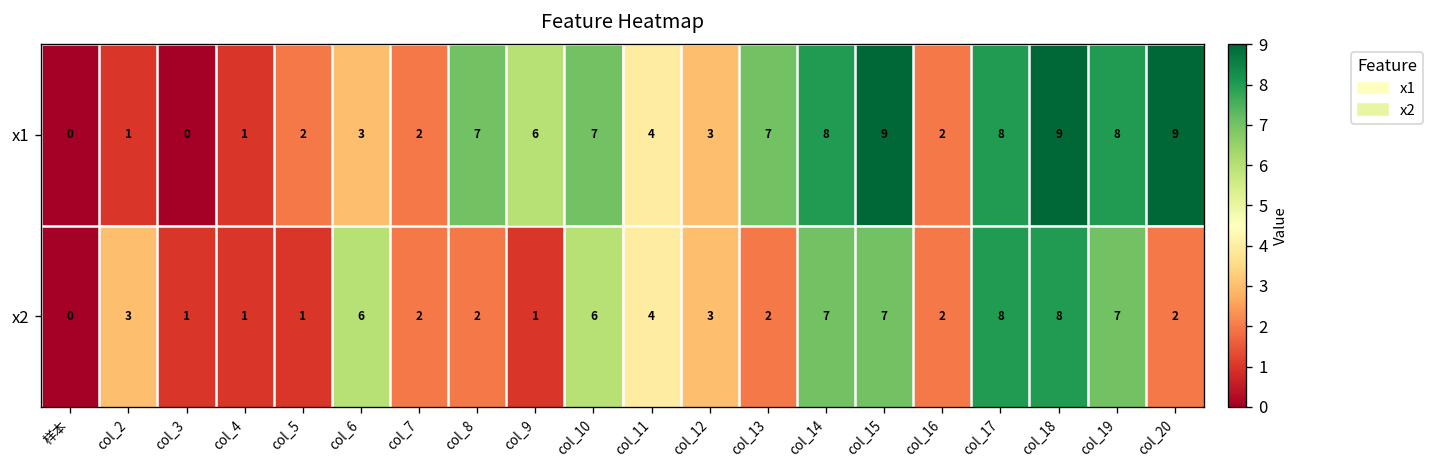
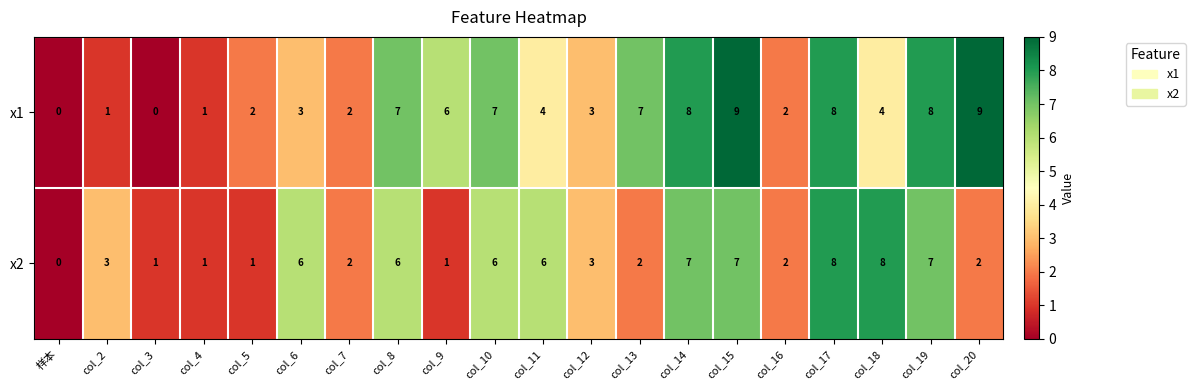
x1, col_18: 9 -> 4
x2, col_8: 2 -> 6
x2, col_11: 4 -> 6
